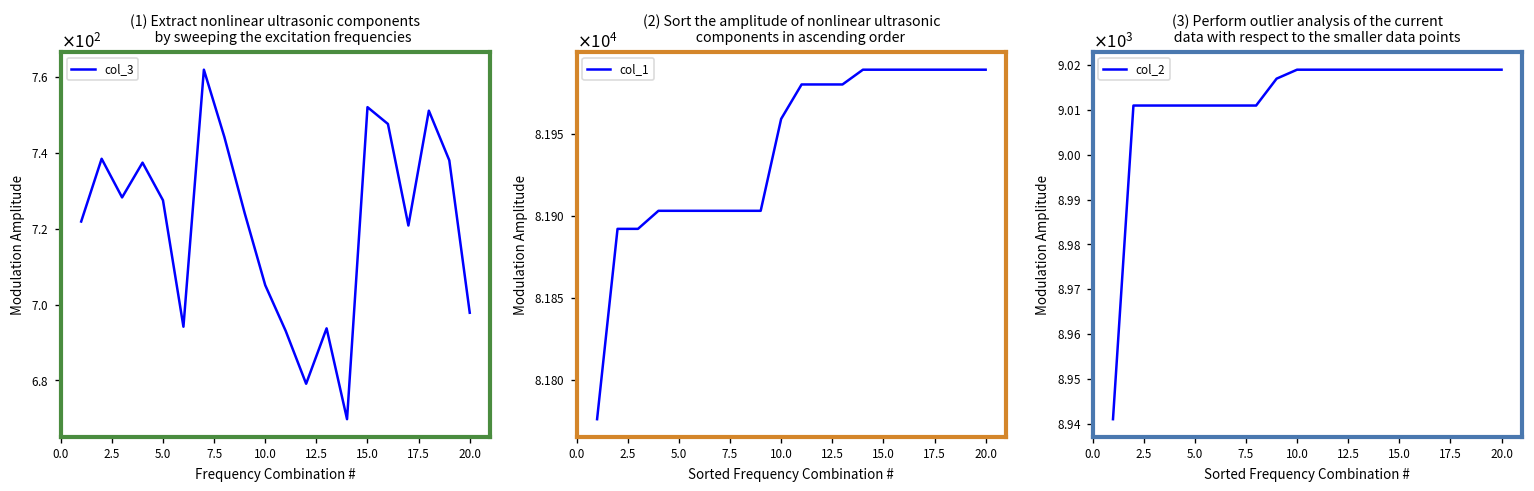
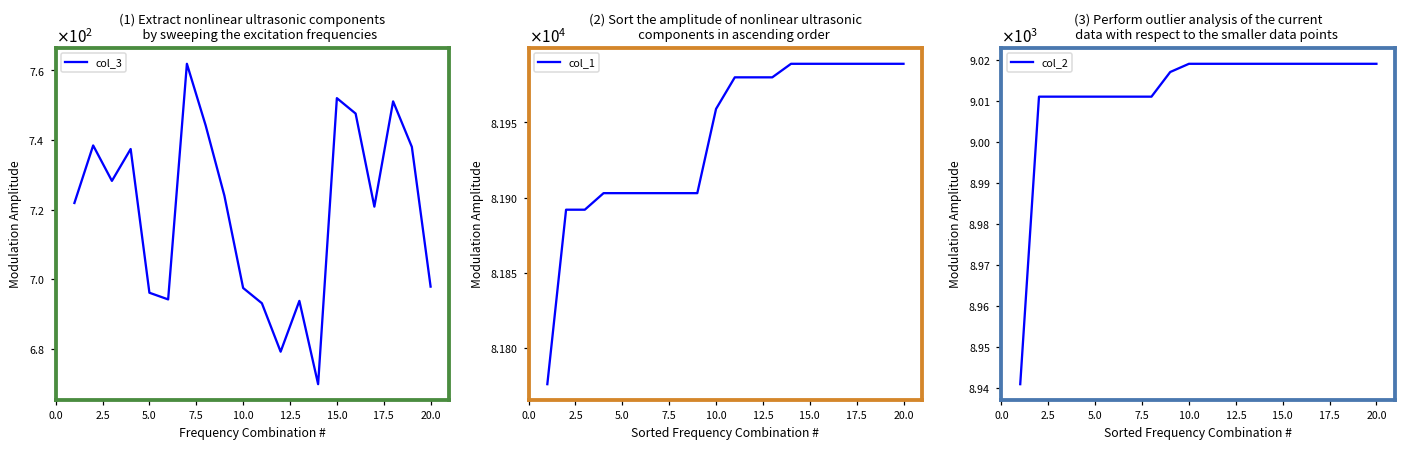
(1) Extract nonlinear ultrasonic components by sweeping the excitation frequencies, 5.0: 727 -> 696
(1) Extract nonlinear ultrasonic components by sweeping the excitation frequencies, 10.0: 705 -> 697
